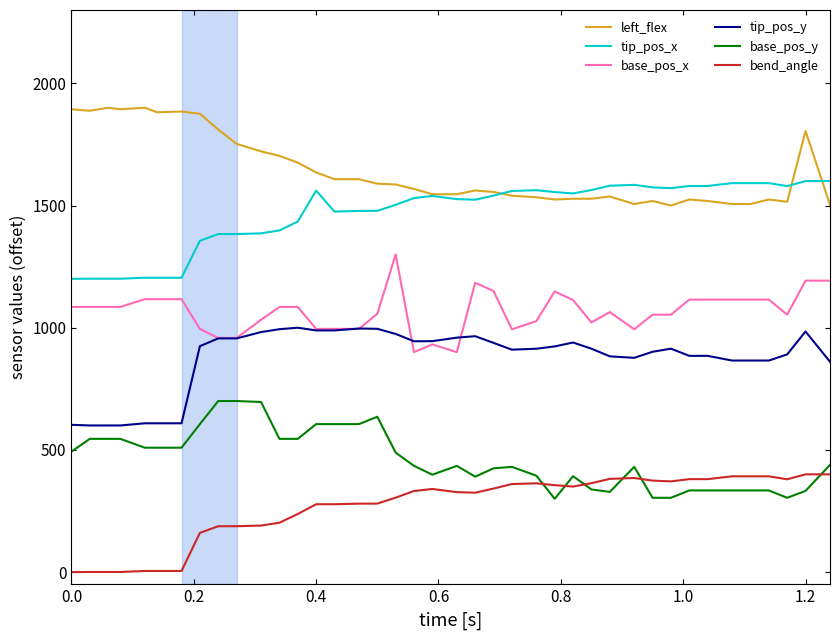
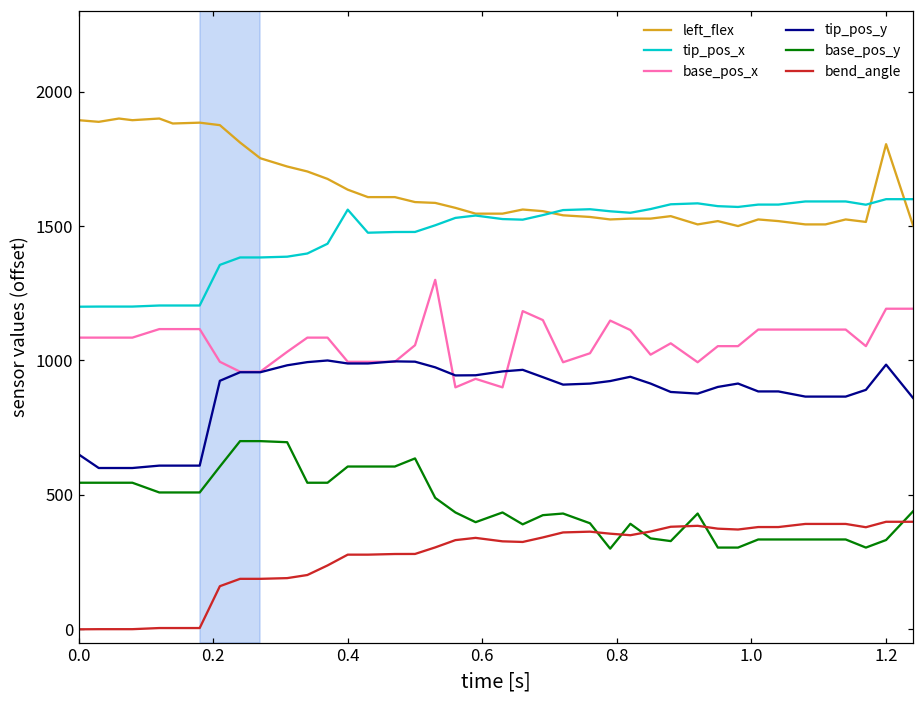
tip_pos_y, 0.0: 600 -> 650
base_pos_y, 0.0: 490 -> 550
